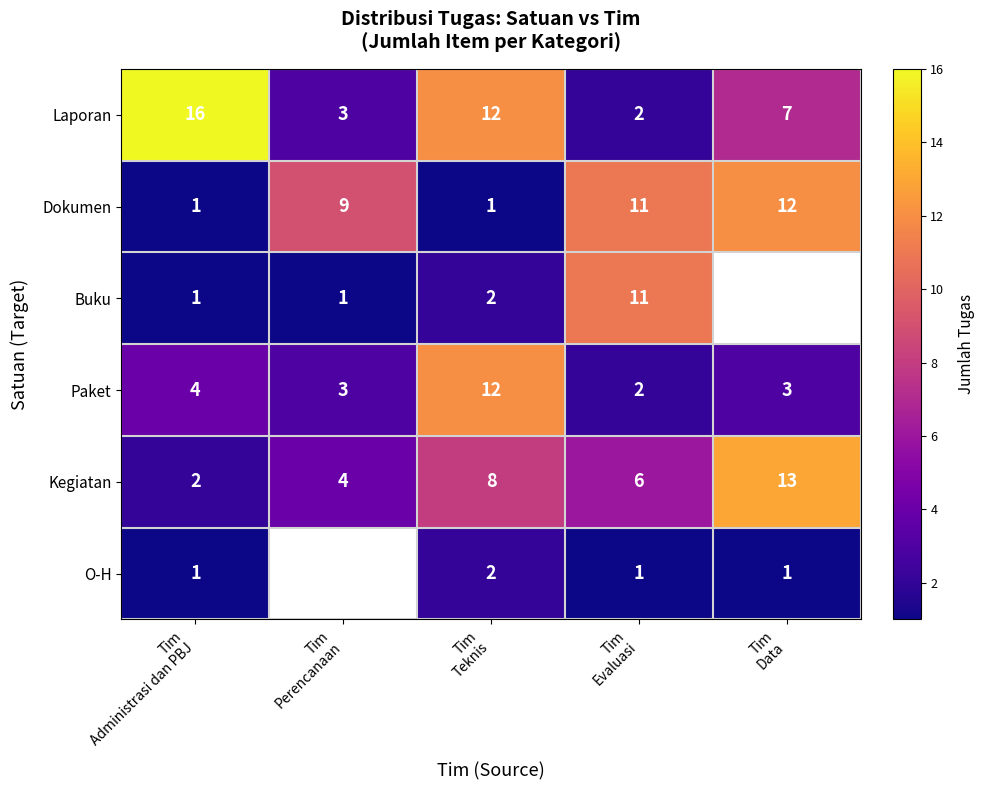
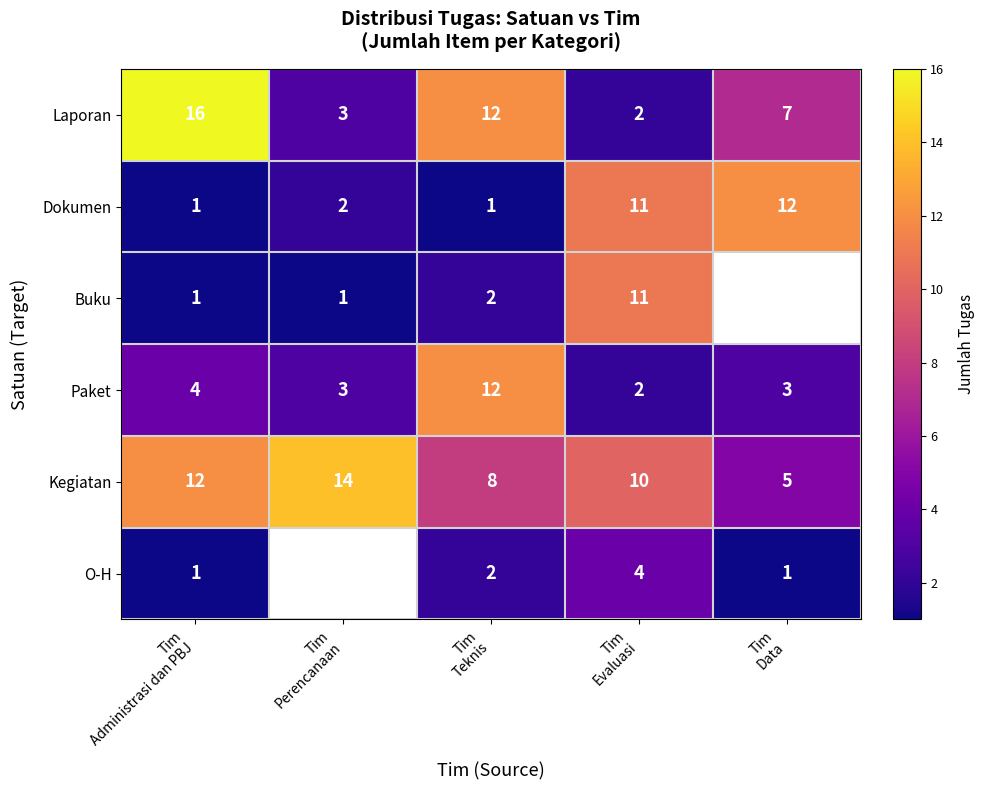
Dokumen, Tim Perencanaan: 9 -> 2
Kegiatan, Tim Administrasi dan PBJ: 2 -> 12
Kegiatan, Tim Perencanaan: 4 -> 14
Kegiatan, Tim Evaluasi: 6 -> 10
Kegiatan, Tim Data: 13 -> 5
O-H, Tim Evaluasi: 1 -> 4
